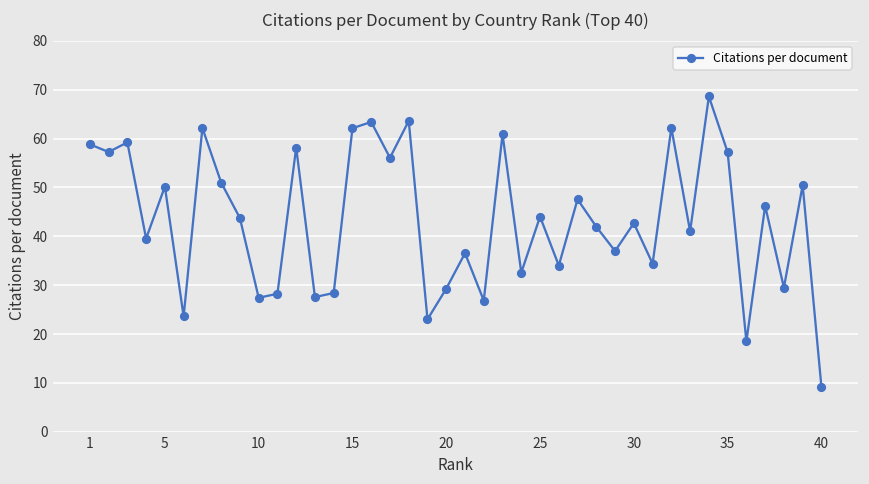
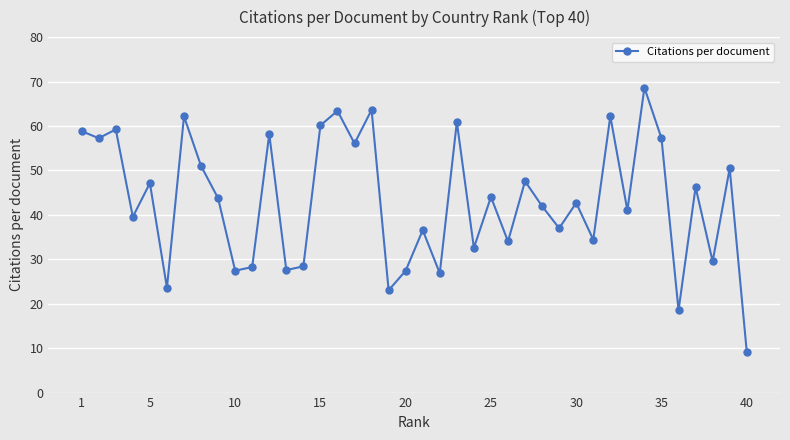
5: 50 -> 47
15: 62 -> 60
20: 29 -> 27
